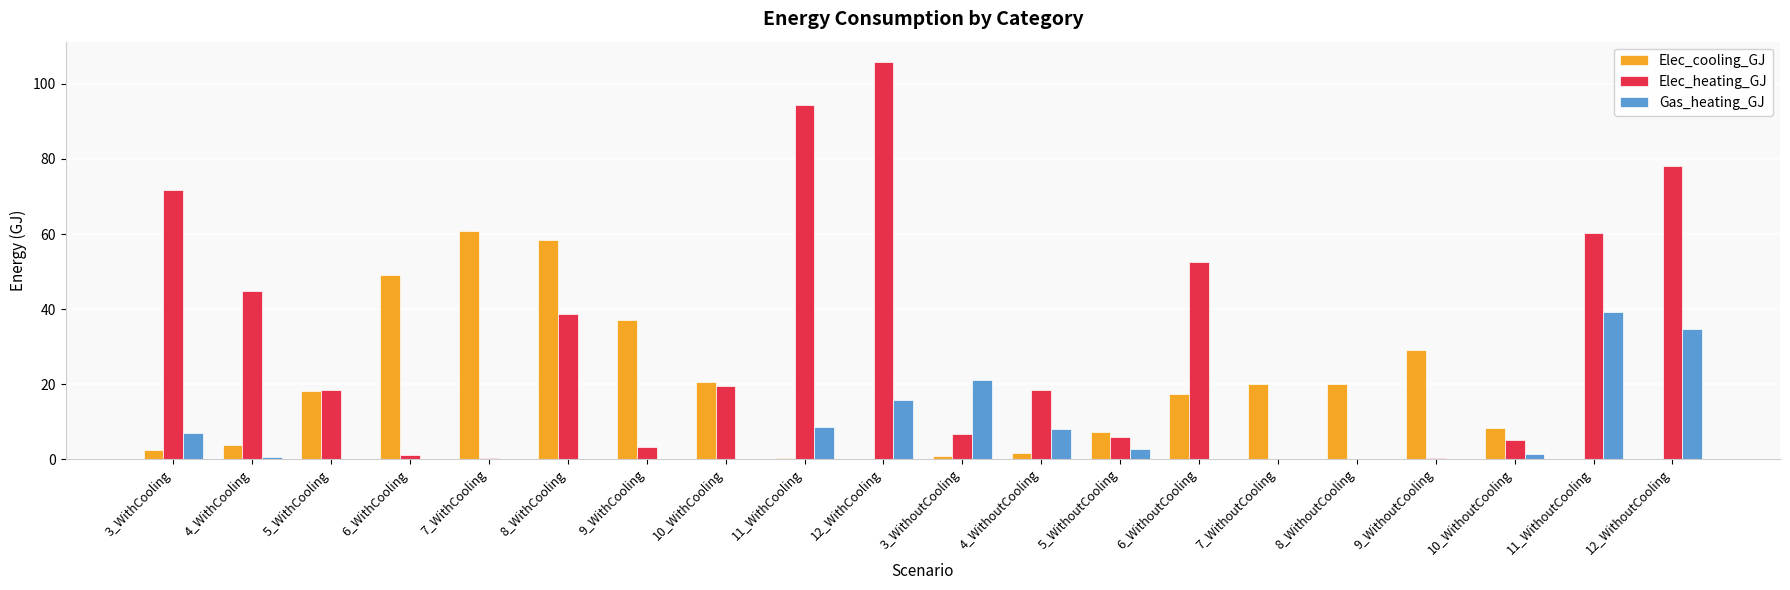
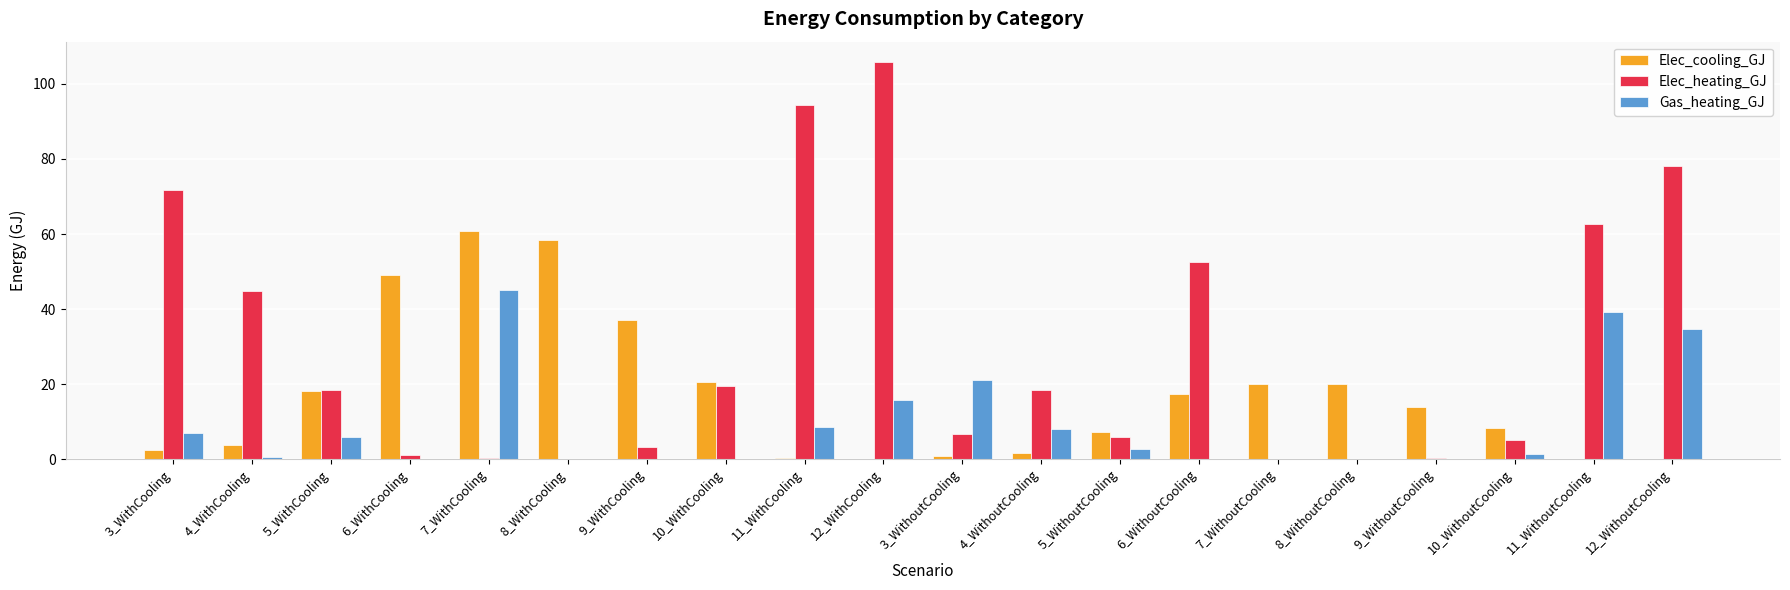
Gas_heating_GJ, 5_WithCooling: 0 -> 6
Gas_heating_GJ, 7_WithCooling: 0 -> 45
Elec_heating_GJ, 8_WithCooling: 39 -> 0
Elec_cooling_GJ, 9_WithoutCooling: 29 -> 14
Elec_heating_GJ, 11_WithoutCooling: 60 -> 63
